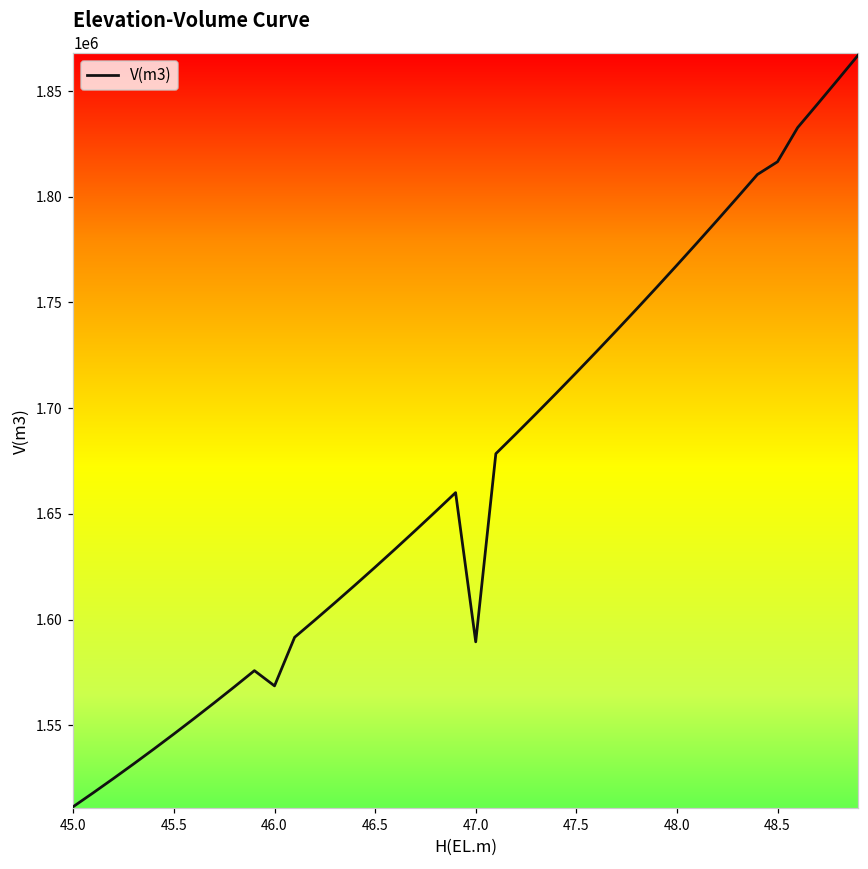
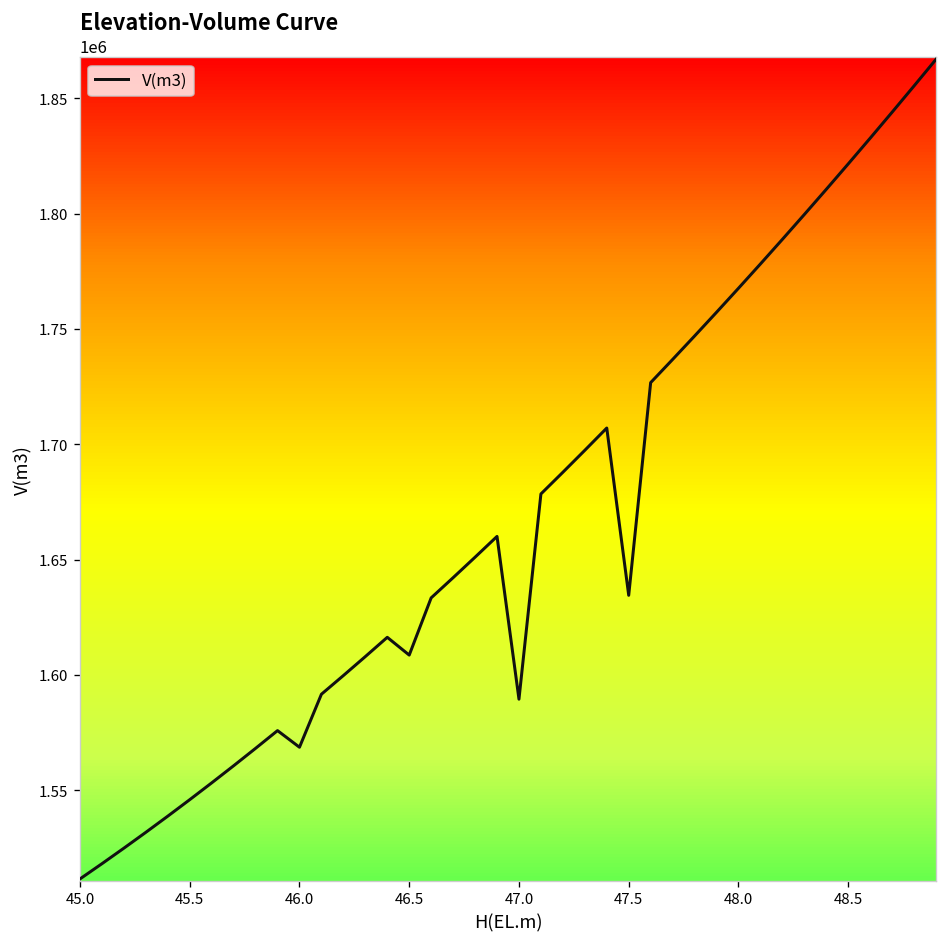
46.5: 1625000 -> 1609000
47.5: 1717000 -> 1635000
48.5: 1817000 -> 1822000
